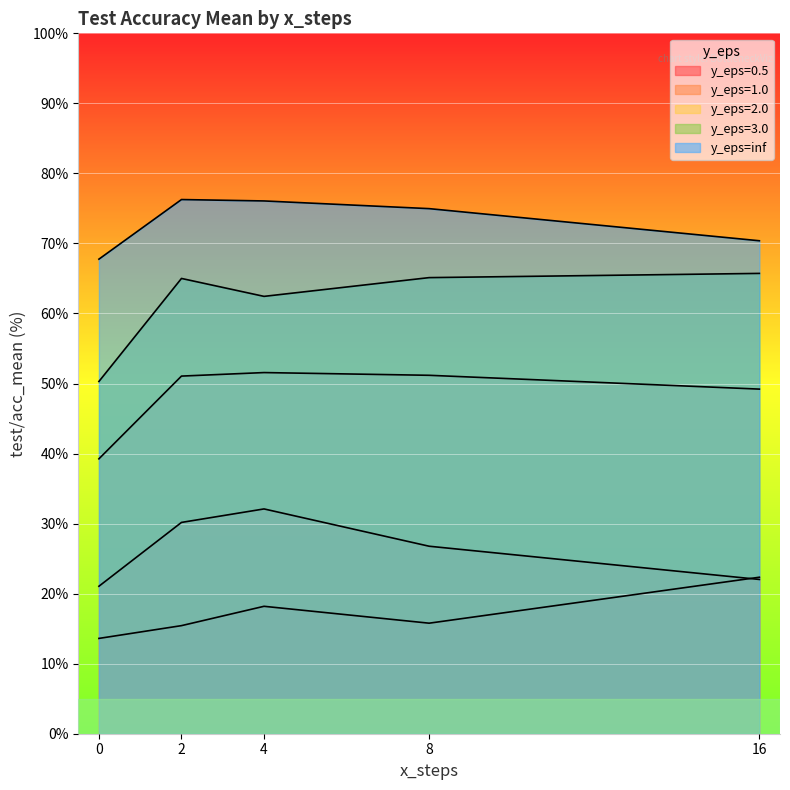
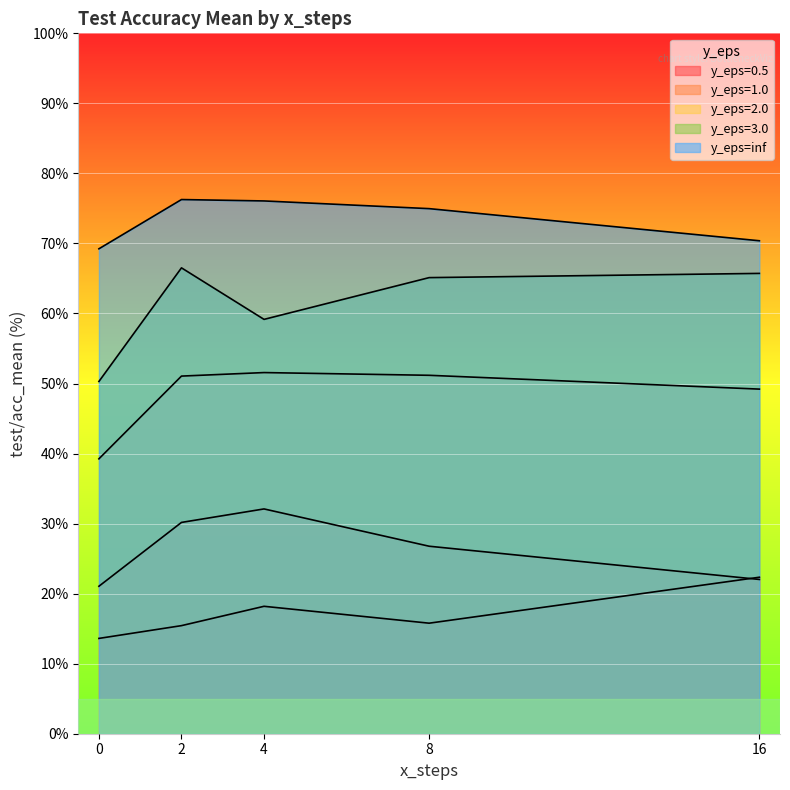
y_eps=inf, 0: 68% -> 69%
y_eps=3.0, 2: 65% -> 67%
y_eps=3.0, 4: 62% -> 59%
